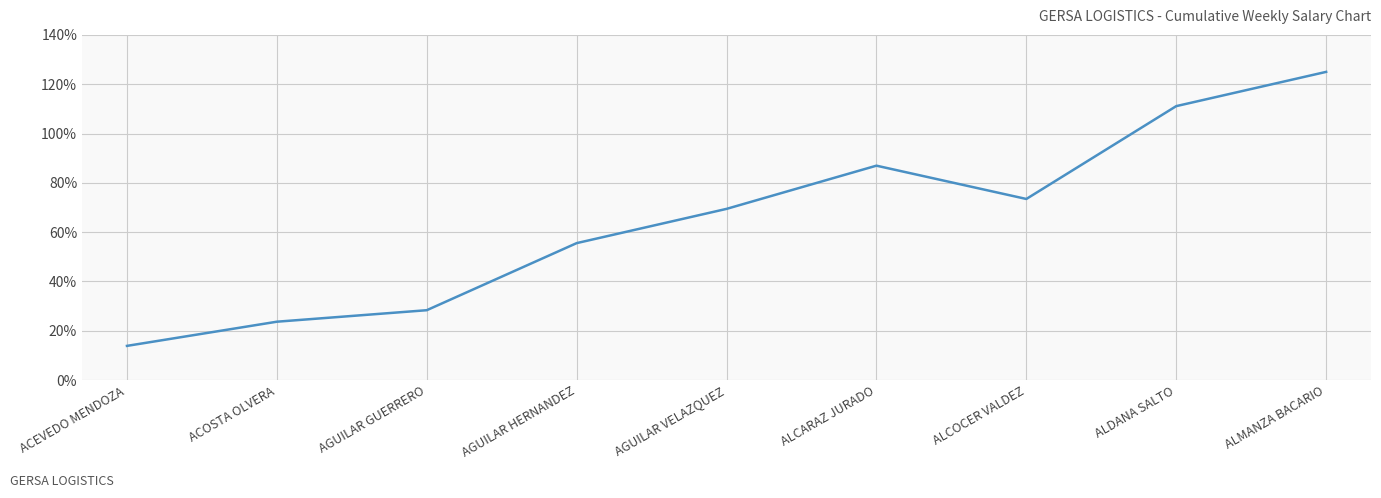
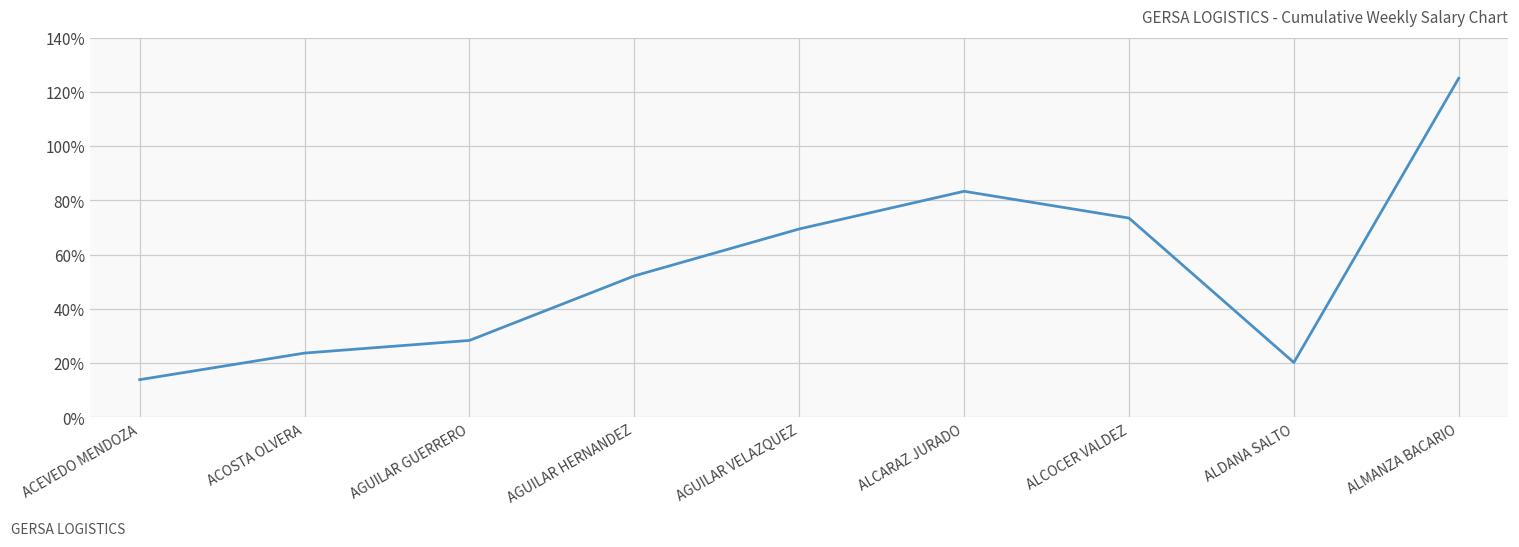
AGUILAR HERNANDEZ: 56% -> 52%
ALCARAZ JURADO: 87% -> 83%
ALDANA SALTO: 111% -> 20%
